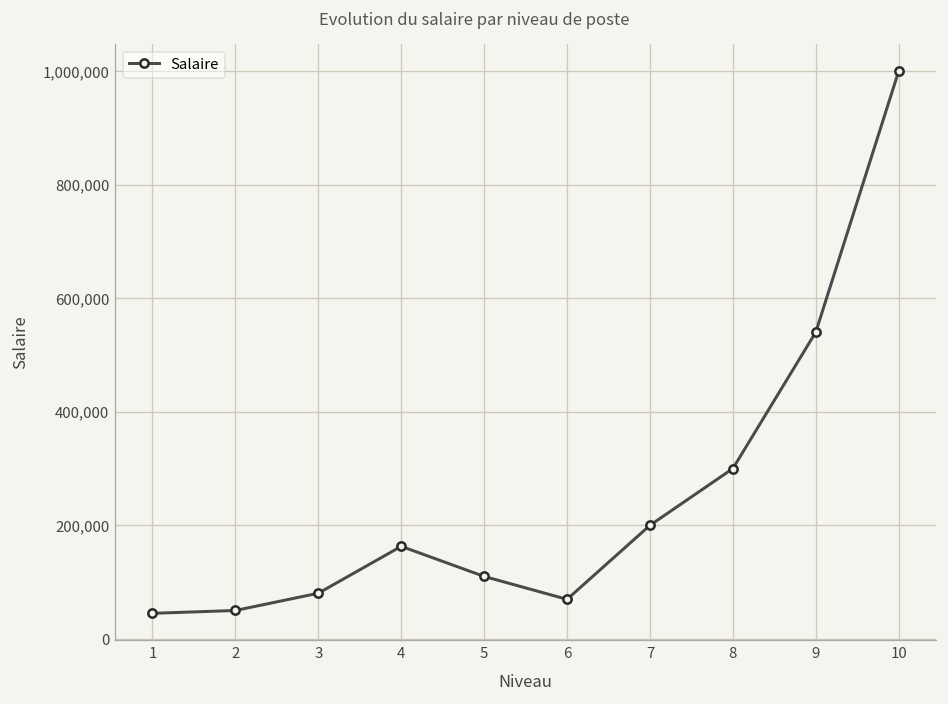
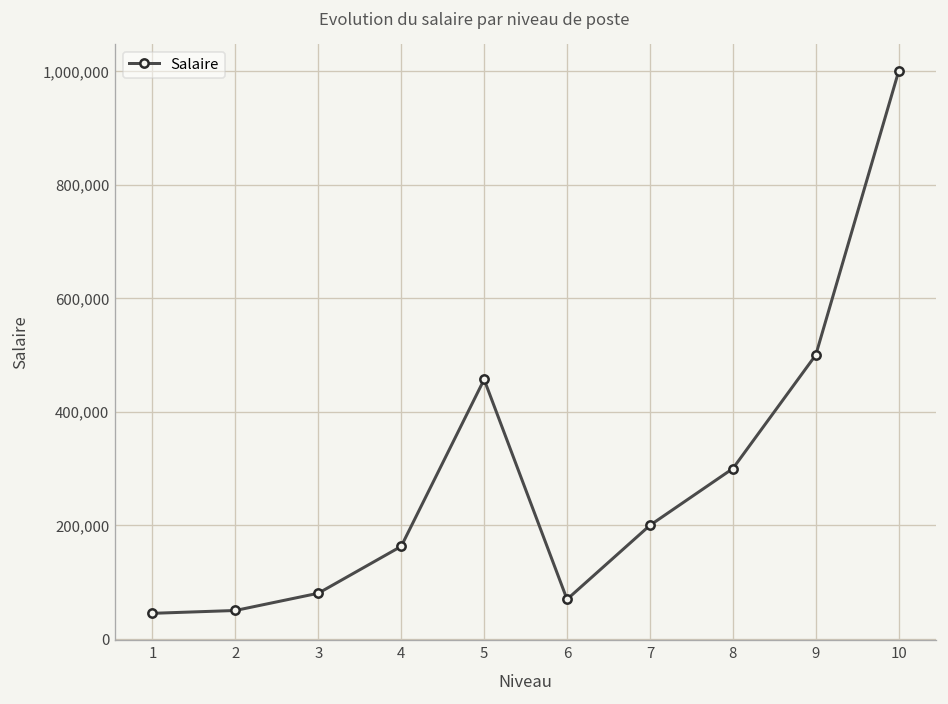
5: 110,000 -> 460,000
9: 540,000 -> 500,000
